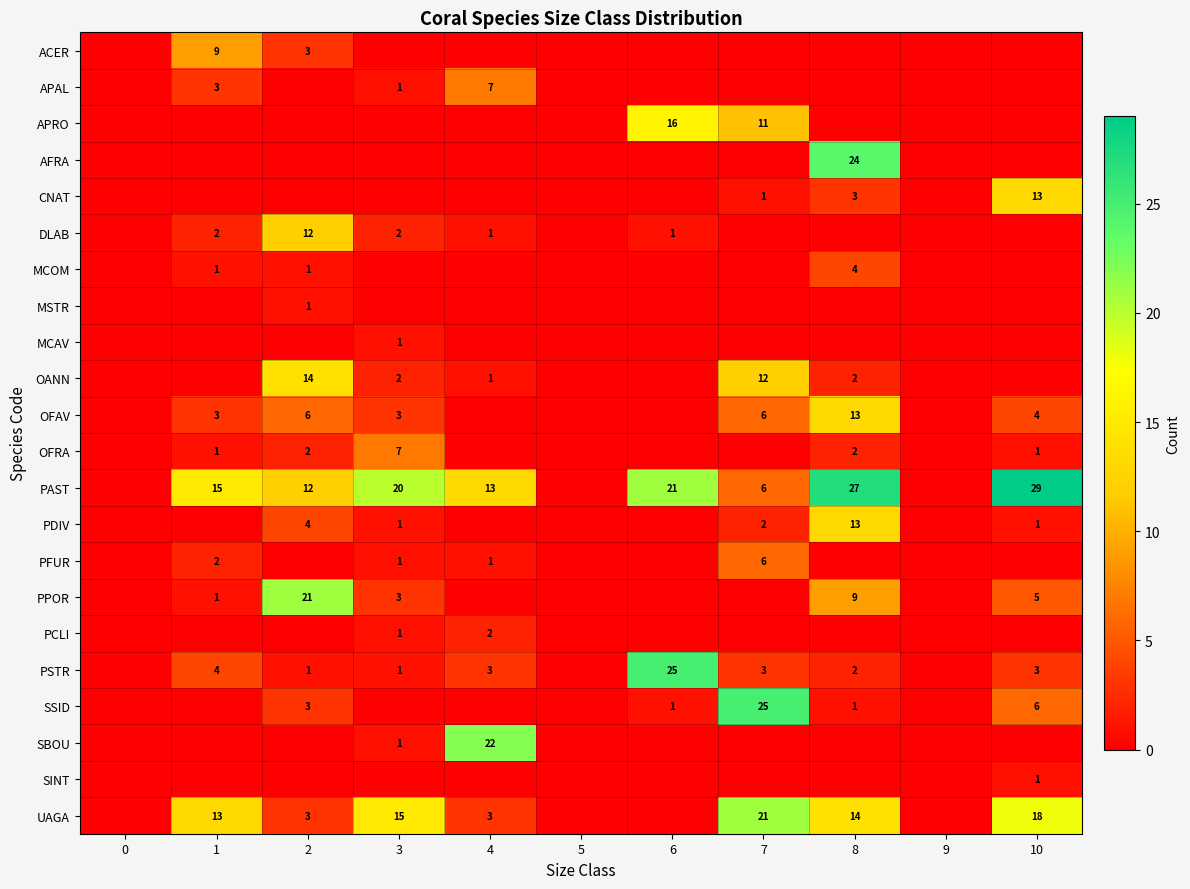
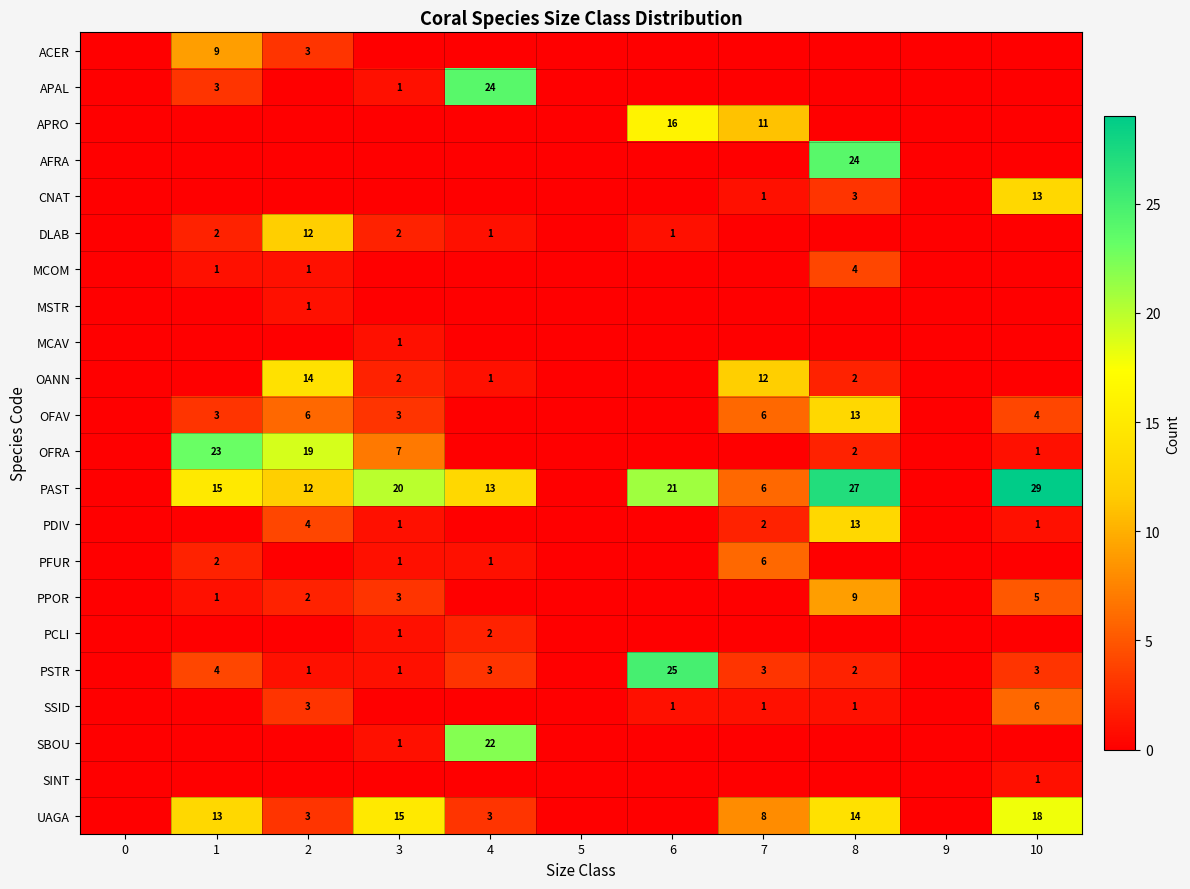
APAL, 4: 7 -> 24
OFRA, 1: 1 -> 23
OFRA, 2: 2 -> 19
PPOR, 2: 21 -> 2
SSID, 7: 25 -> 1
UAGA, 7: 21 -> 8
